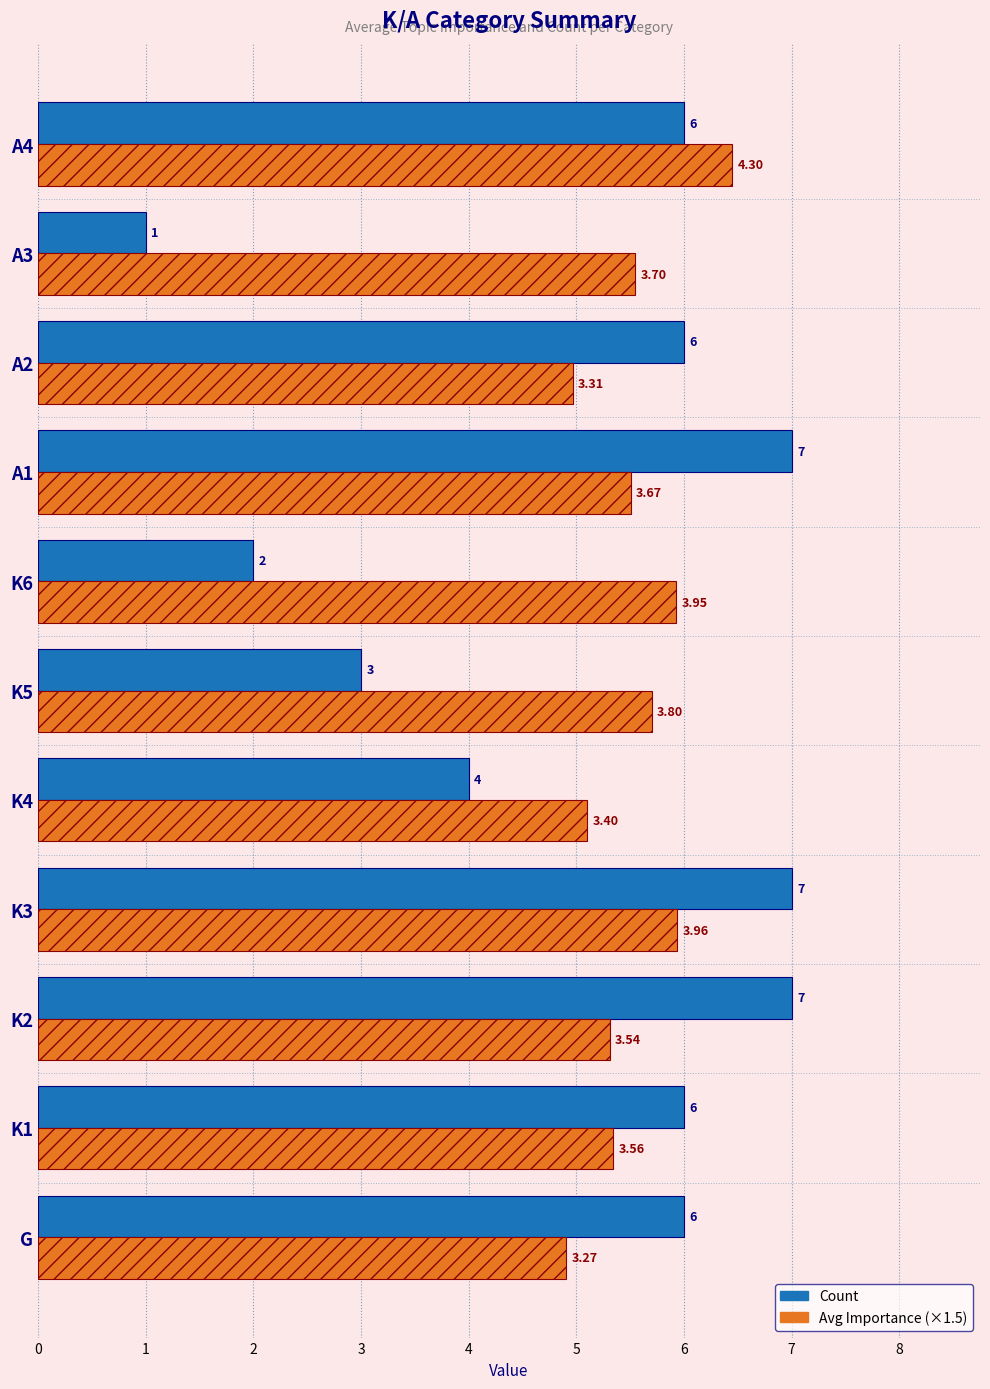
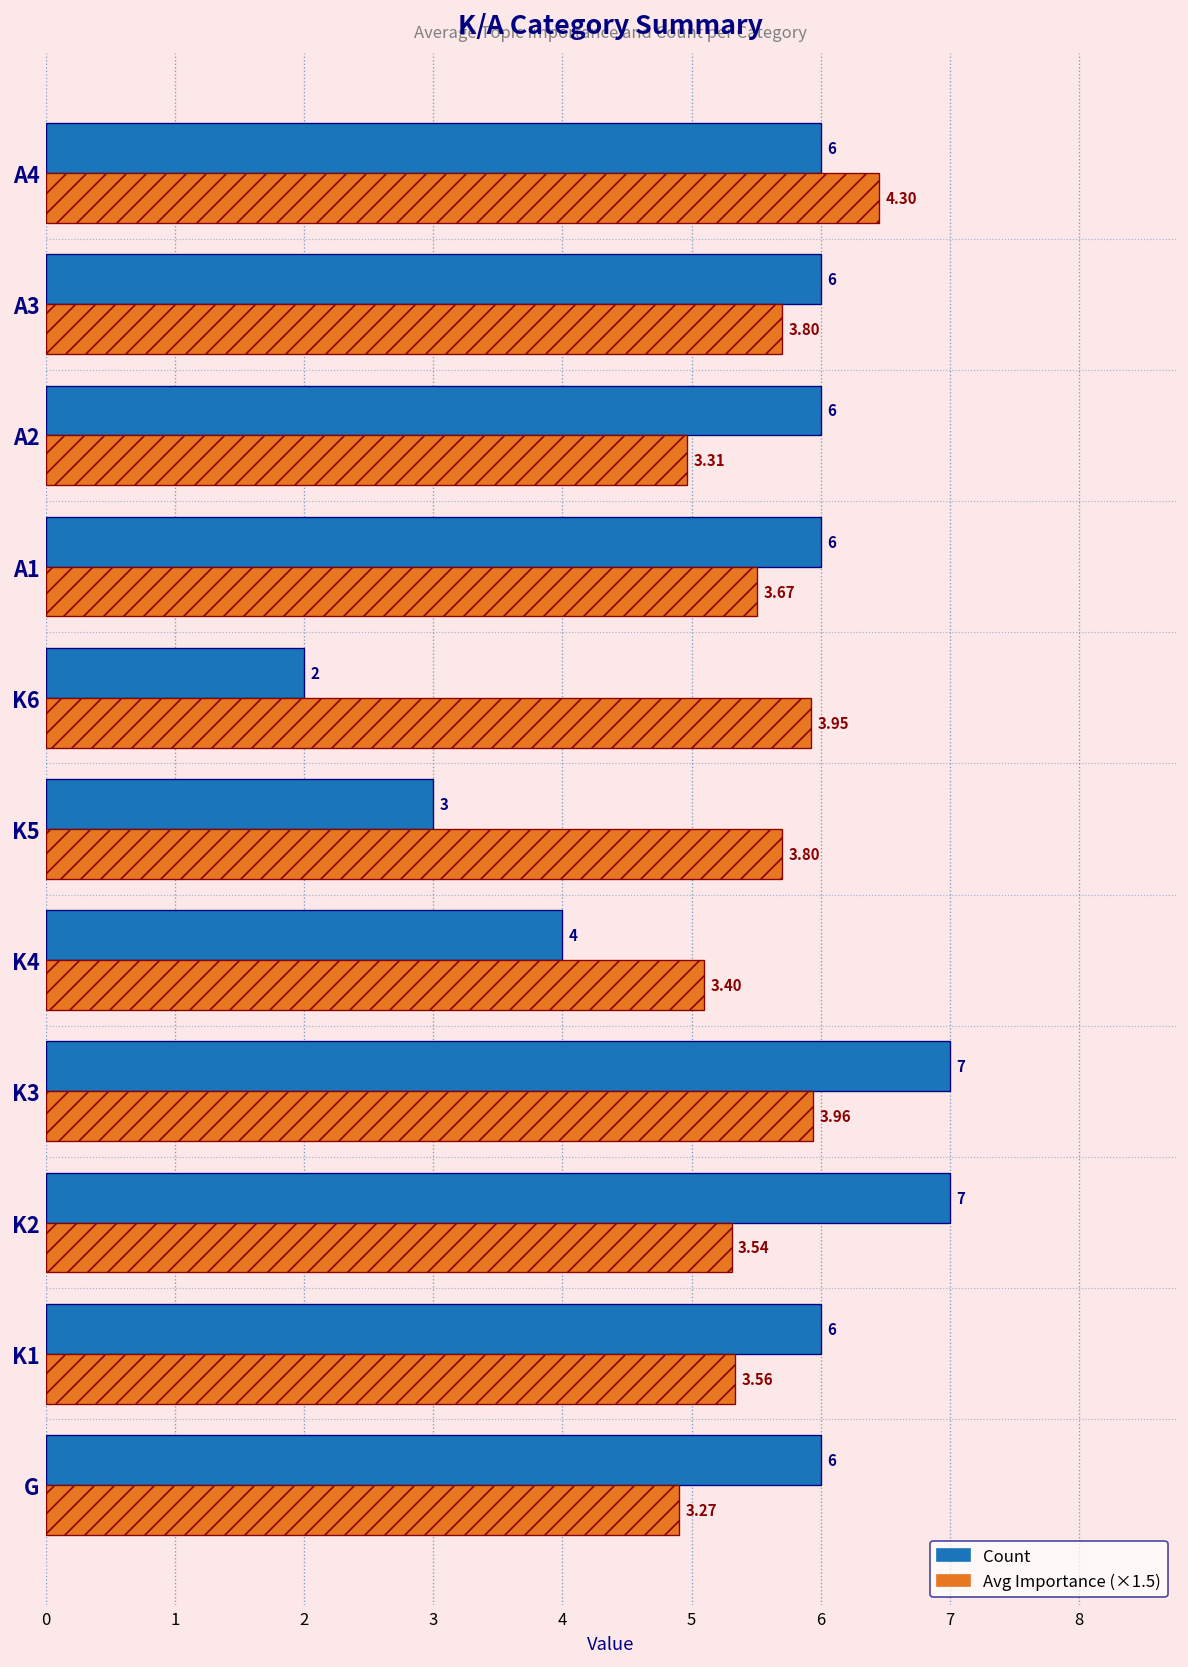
Count, A3: 1 -> 6
Avg Importance (×1.5), A3: 3.70 -> 3.80
Count, A1: 7 -> 6
